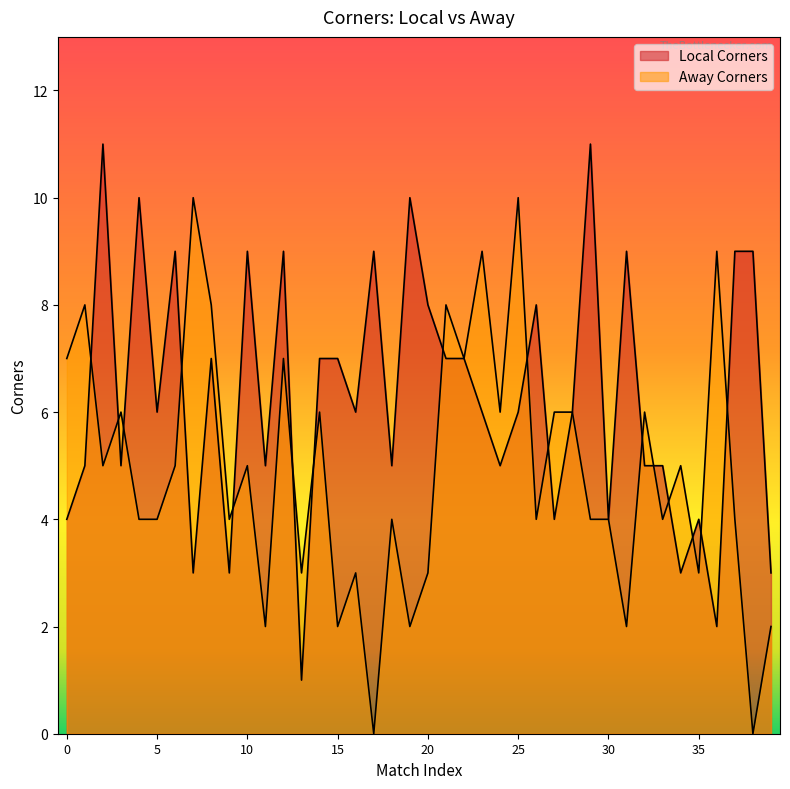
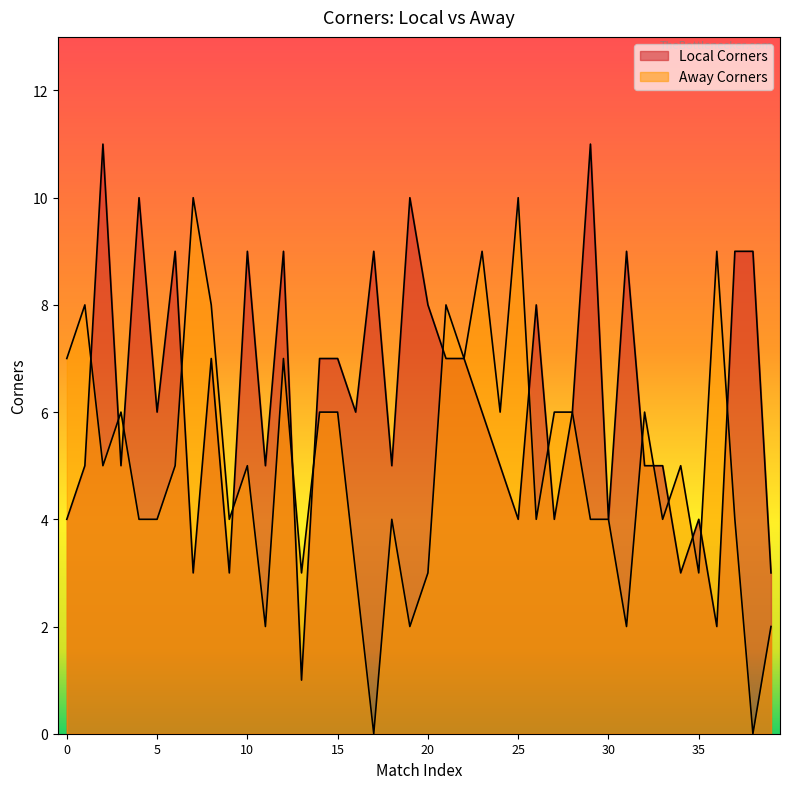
Away Corners, 15: 2 -> 6
Local Corners, 25: 6 -> 4
